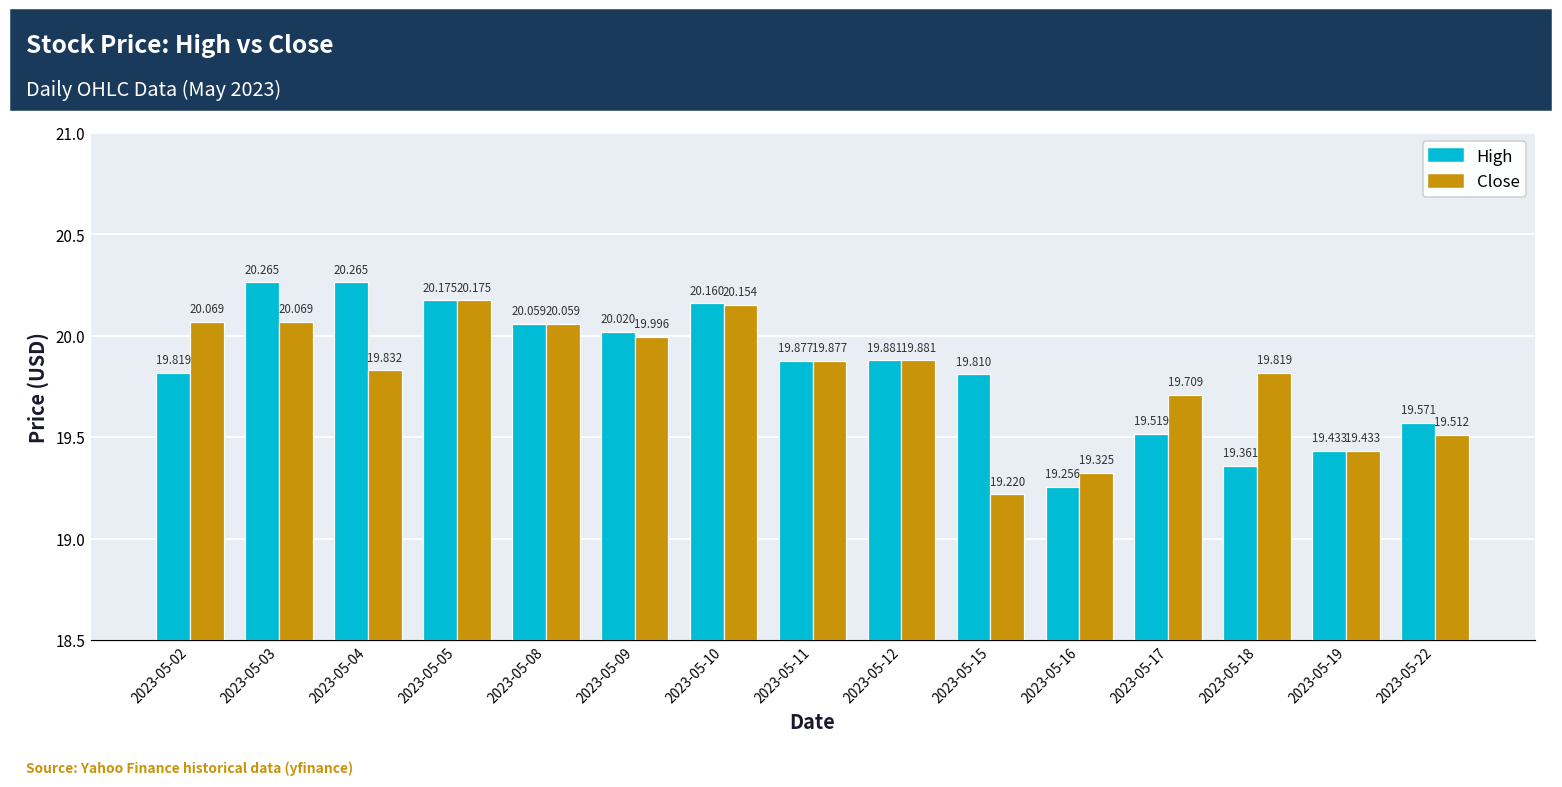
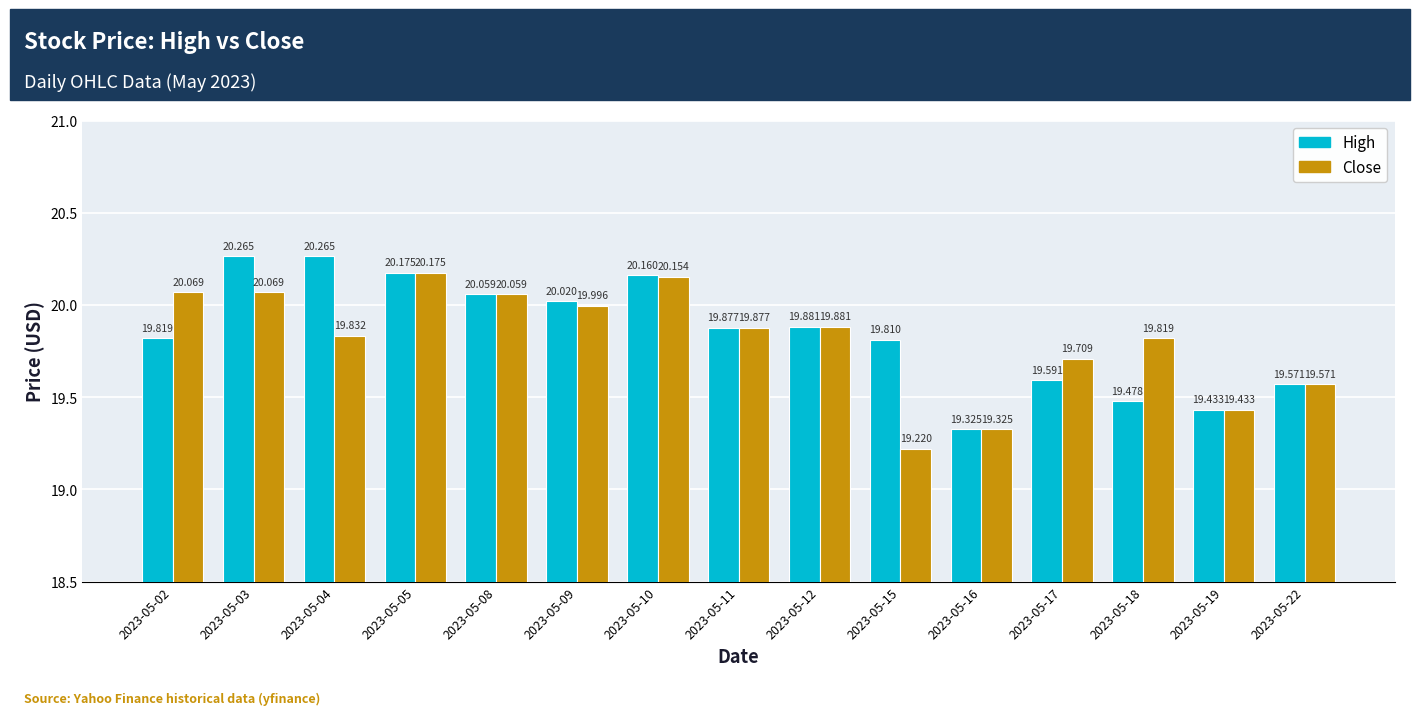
High, 2023-05-16: 19.256 -> 19.325
High, 2023-05-17: 19.519 -> 19.591
High, 2023-05-18: 19.361 -> 19.478
Close, 2023-05-22: 19.512 -> 19.571
